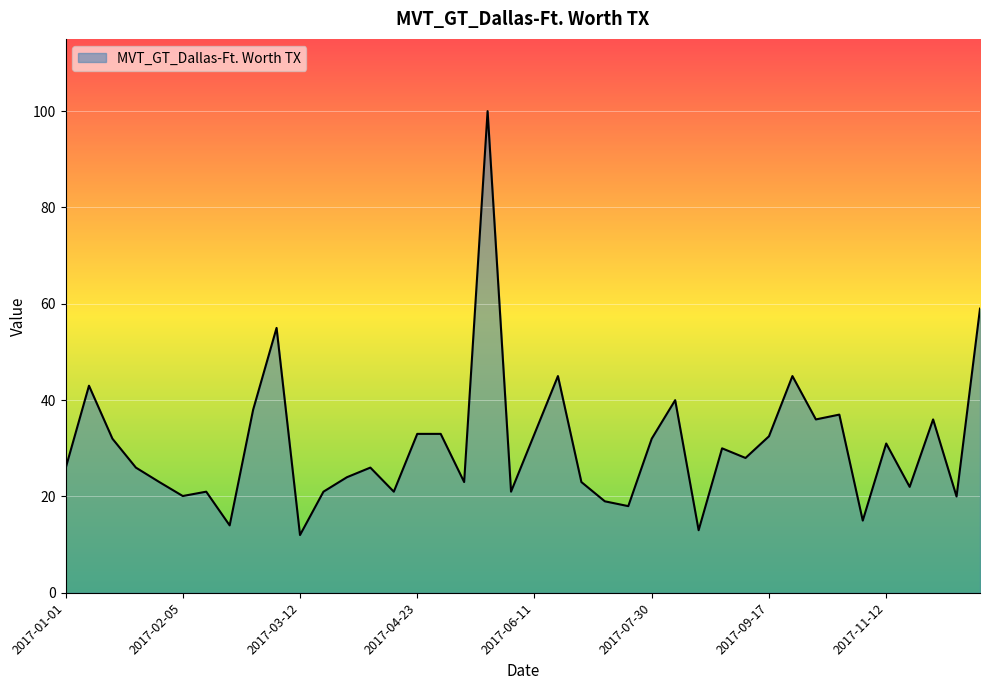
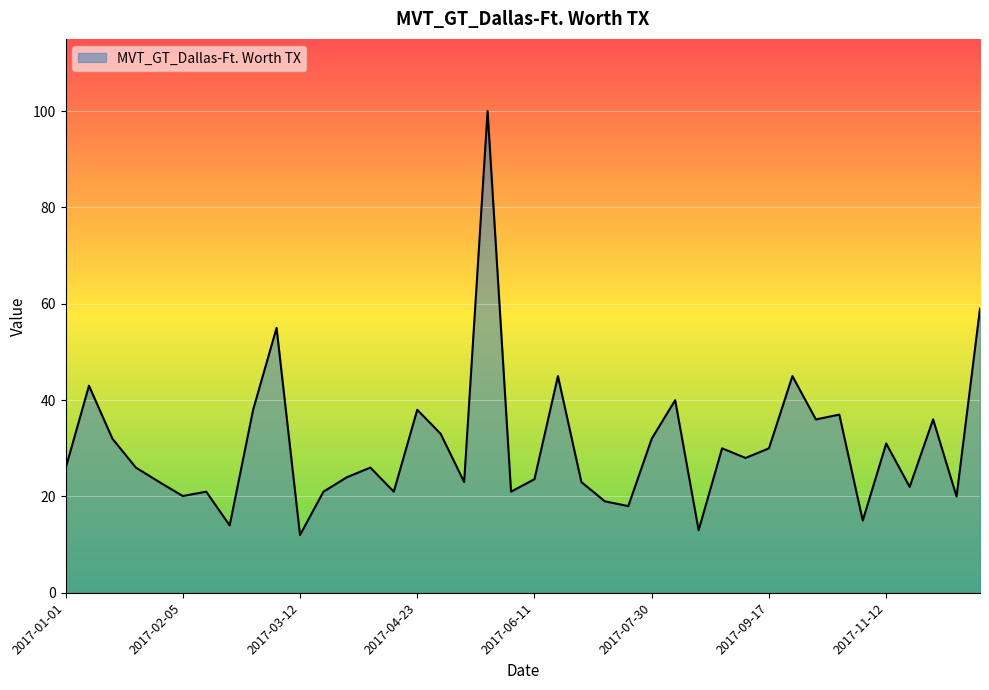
2017-04-23: 33 -> 38
2017-06-11: 33 -> 24
2017-09-17: 33 -> 30
